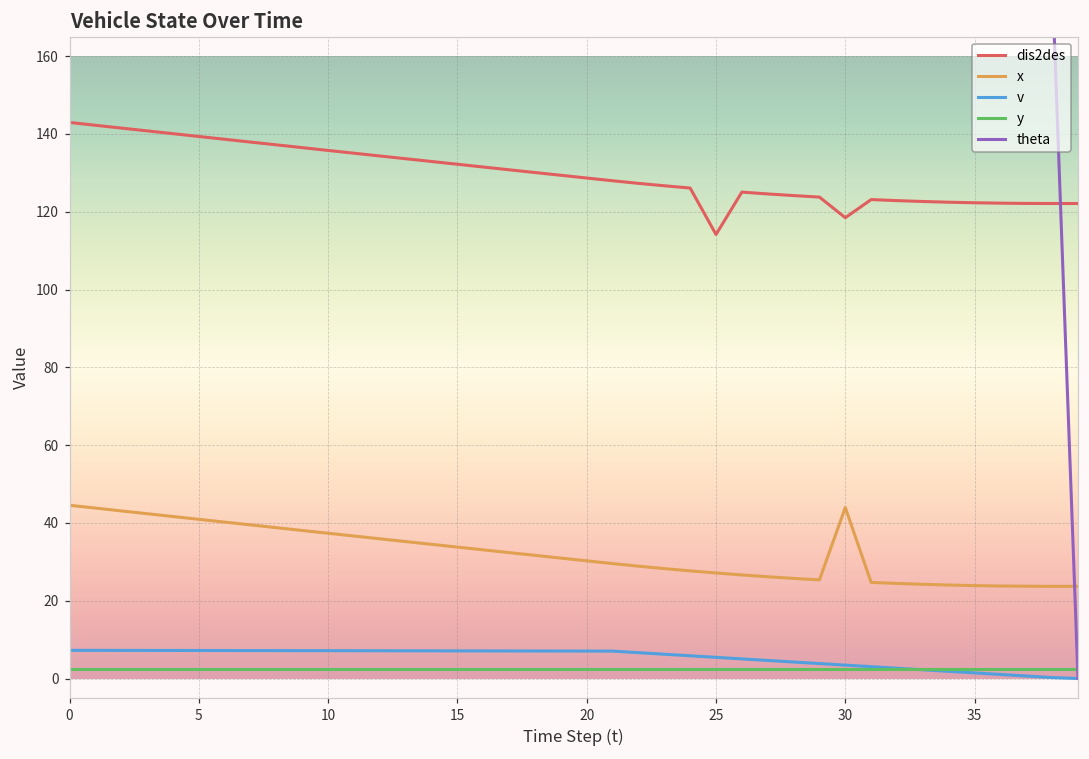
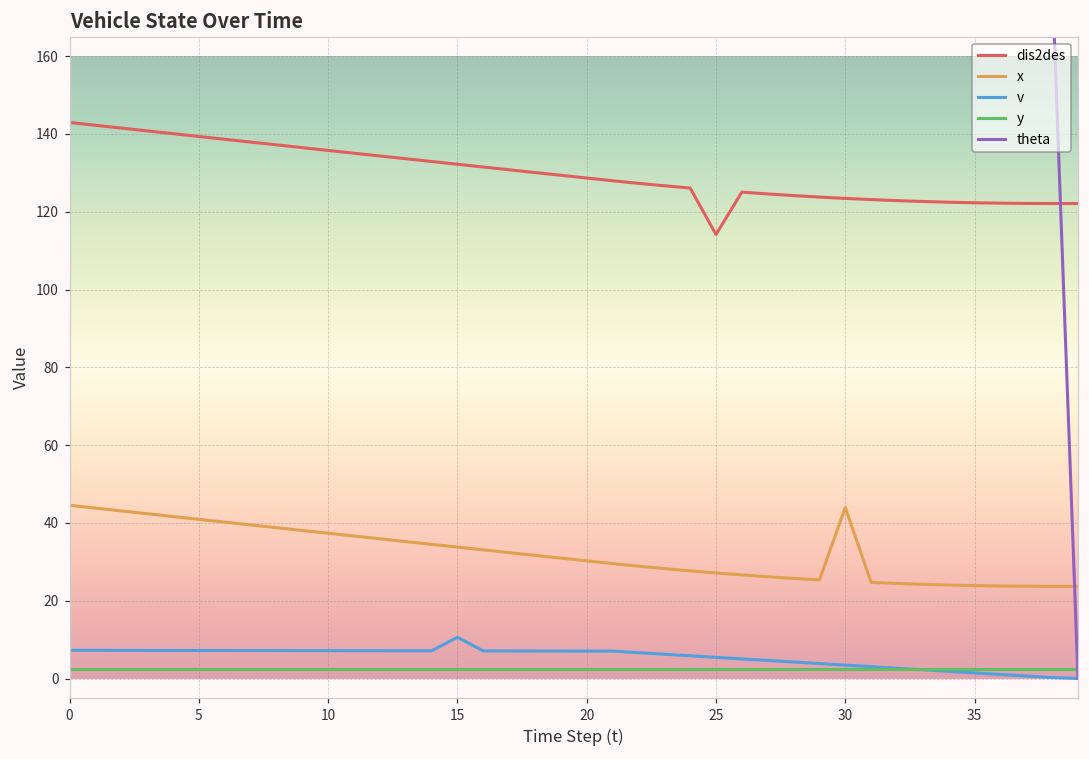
v, 15: 7 -> 11
dis2des, 30: 118 -> 123
